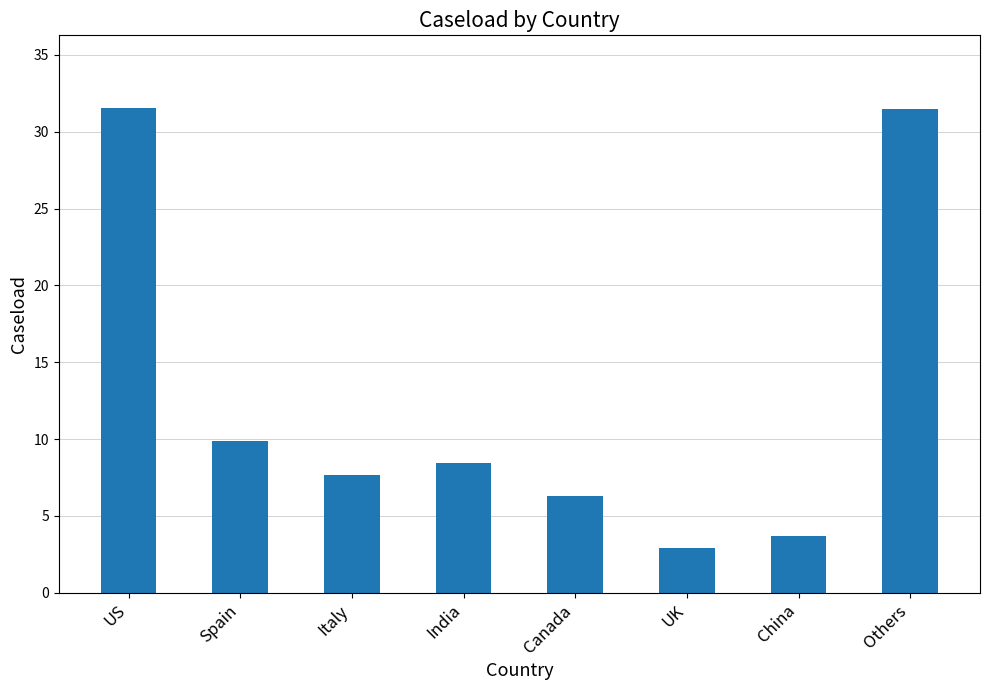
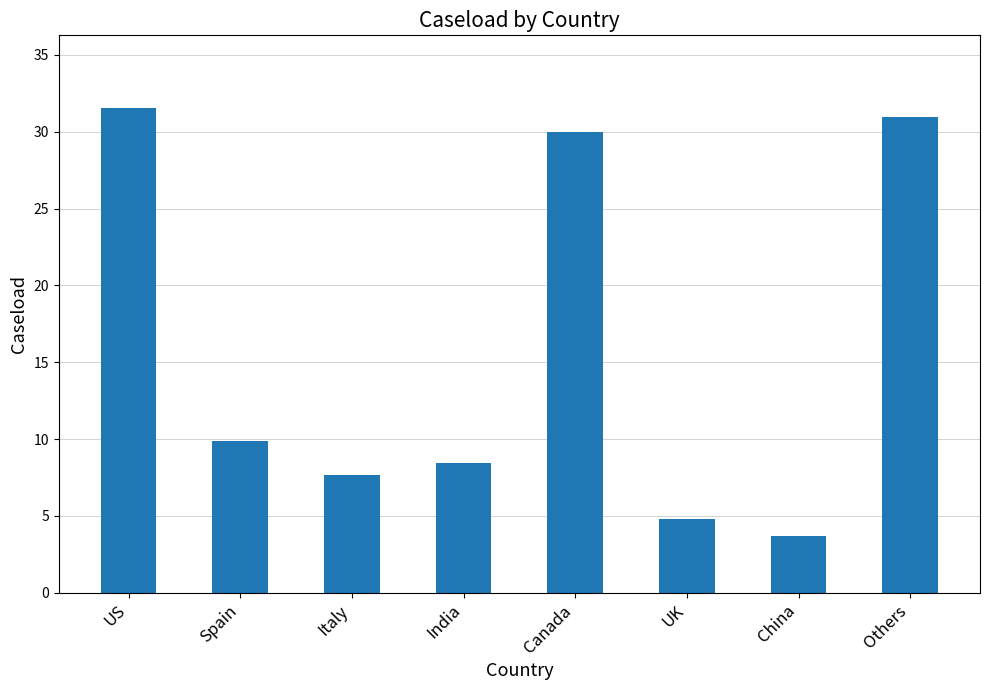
Canada: 6.3 -> 30.0
UK: 2.9 -> 4.8
Others: 31.5 -> 31.0
